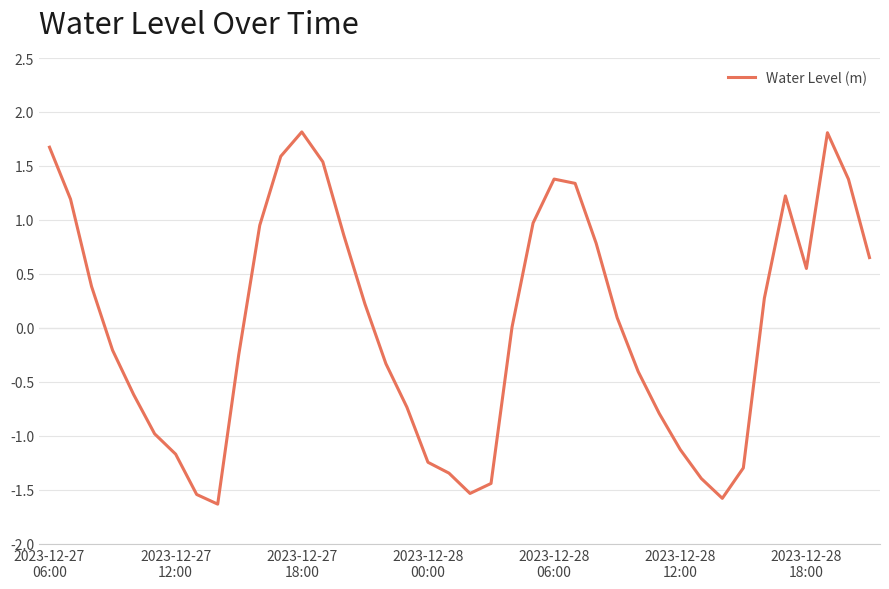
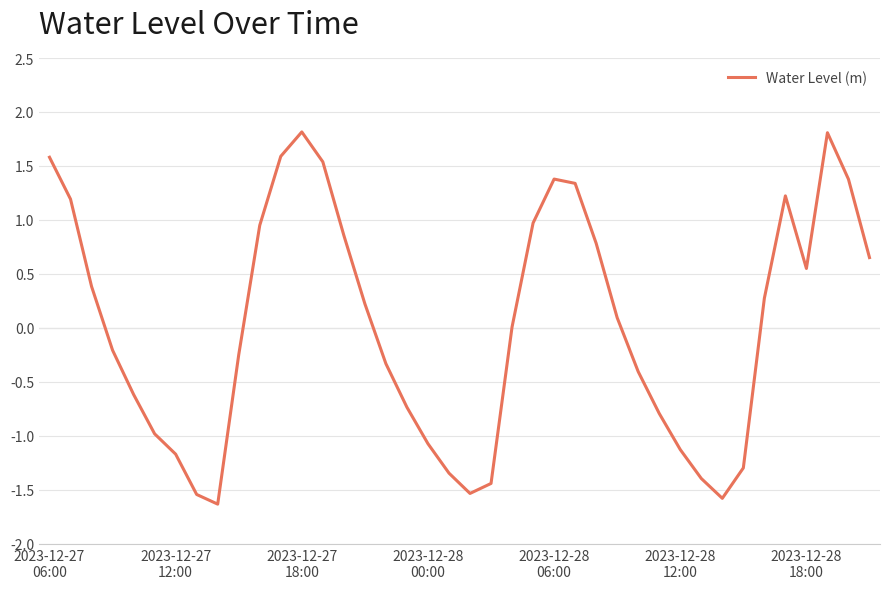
2023-12-27 06:00: 1.67 -> 1.58
2023-12-28 00:00: -1.24 -> -1.07
